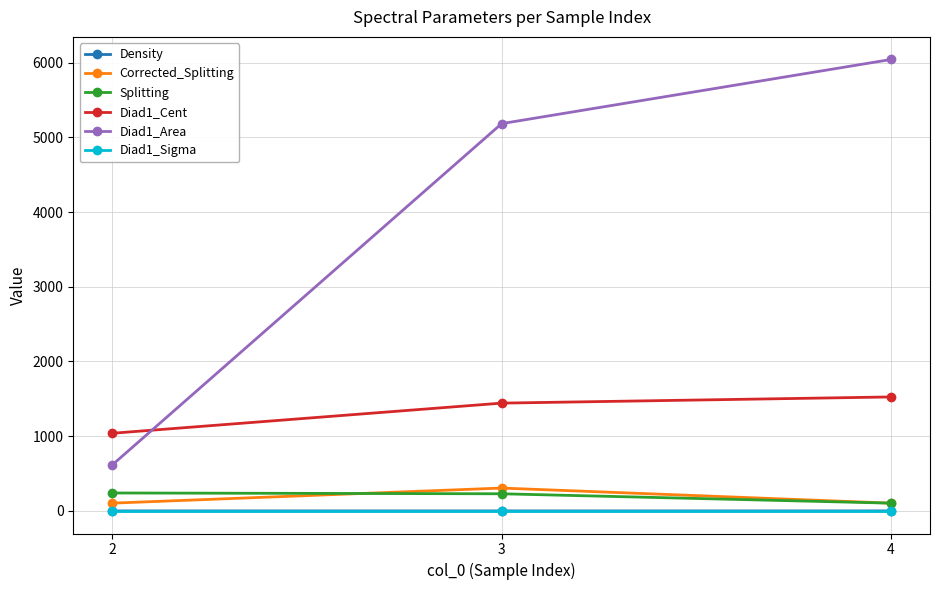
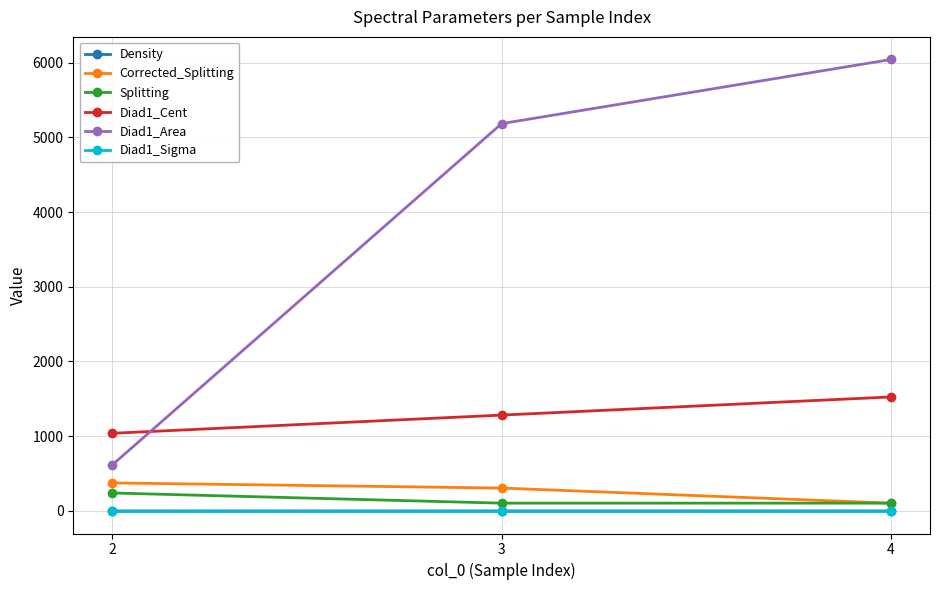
Corrected_Splitting, 2: 100 -> 400
Splitting, 3: 200 -> 100
Diad1_Cent, 3: 1400 -> 1300
